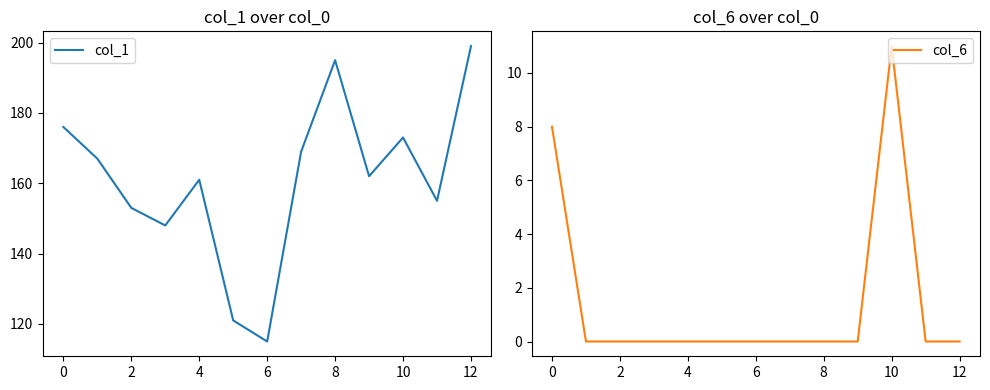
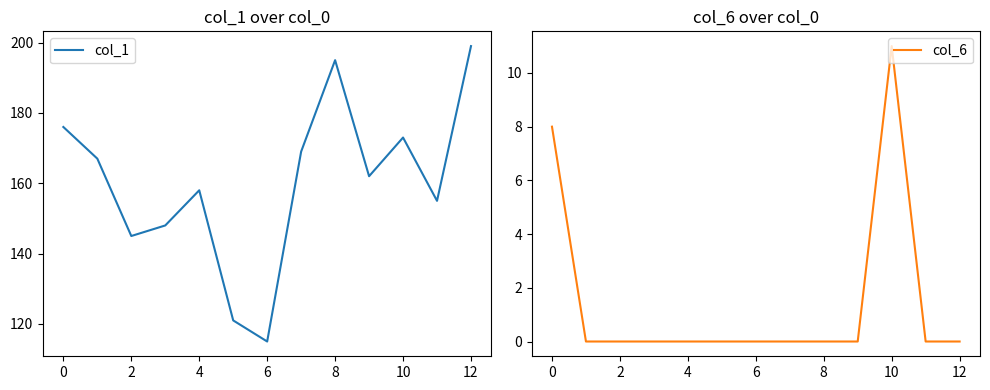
col_1 over col_0, 2: 153 -> 145
col_1 over col_0, 4: 161 -> 158
